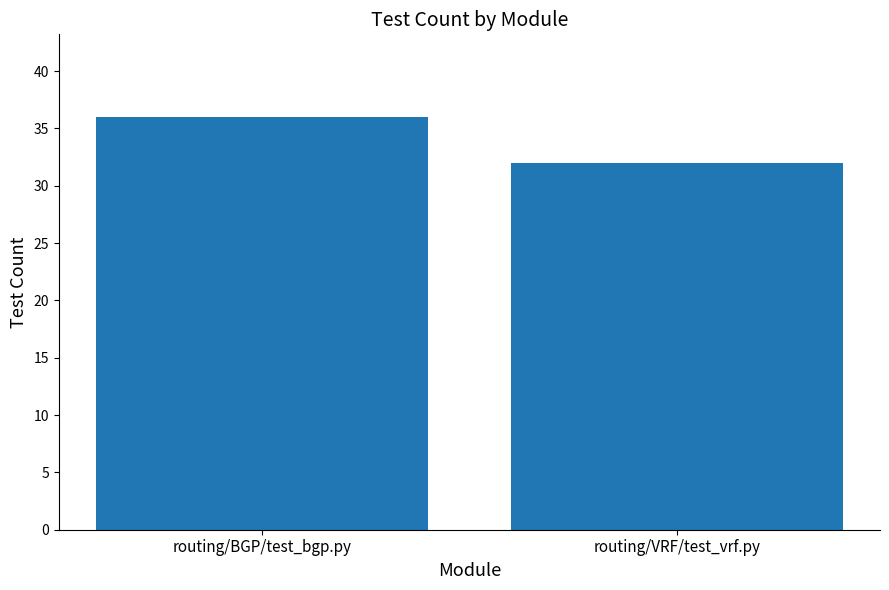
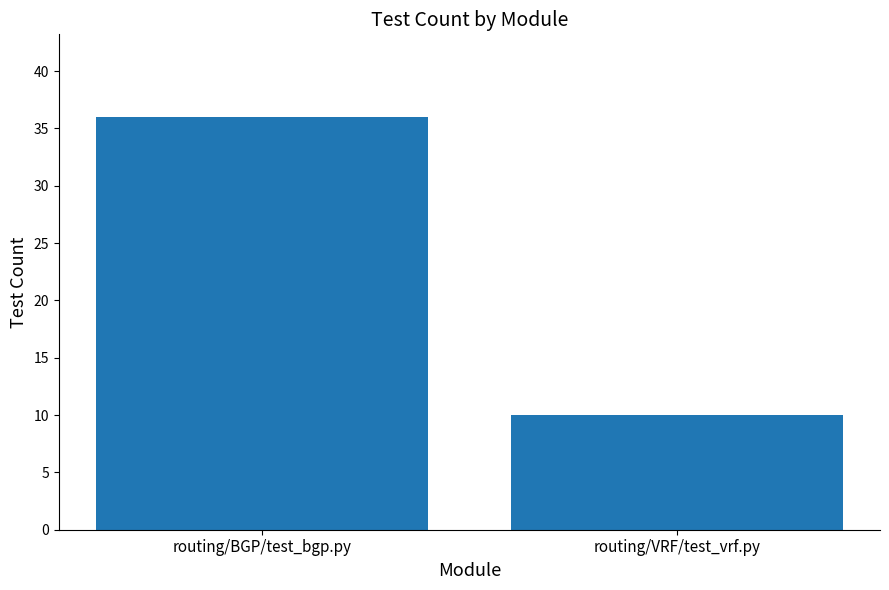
routing/VRF/test_vrf.py: 32 -> 10
